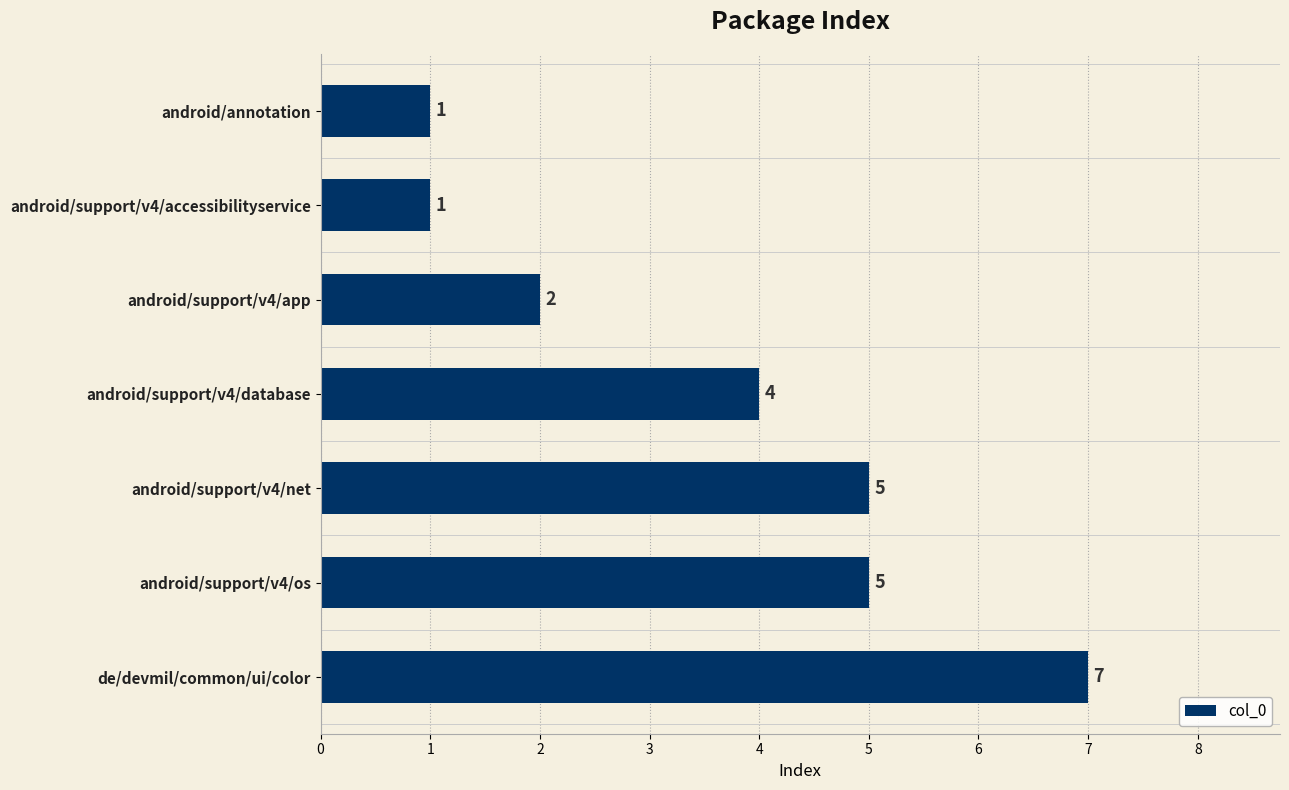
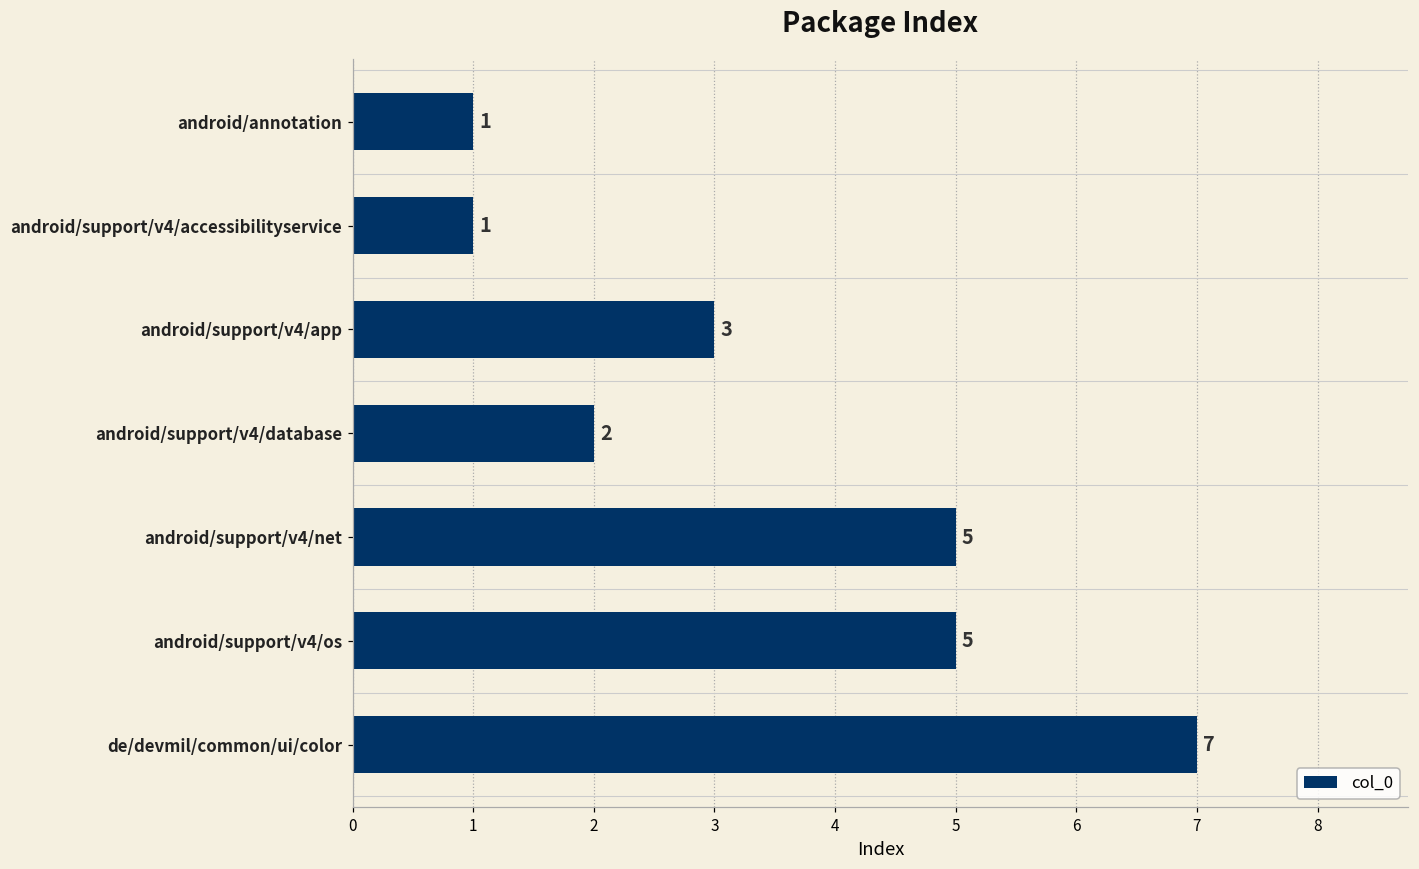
android/support/v4/app: 2 -> 3
android/support/v4/database: 4 -> 2
